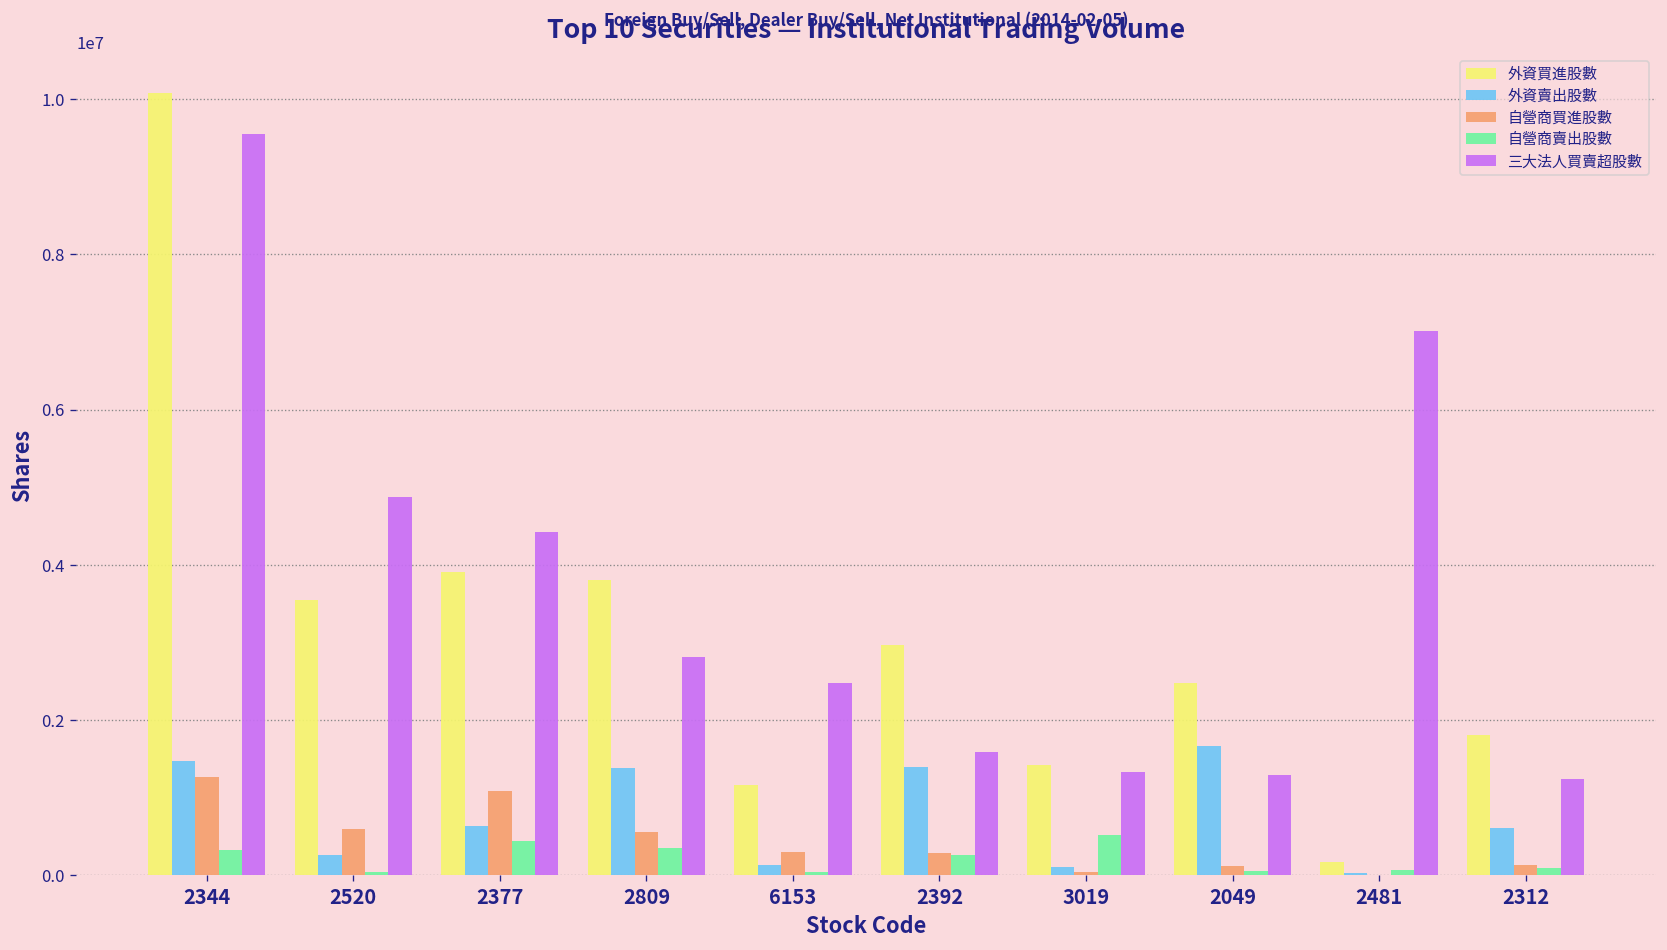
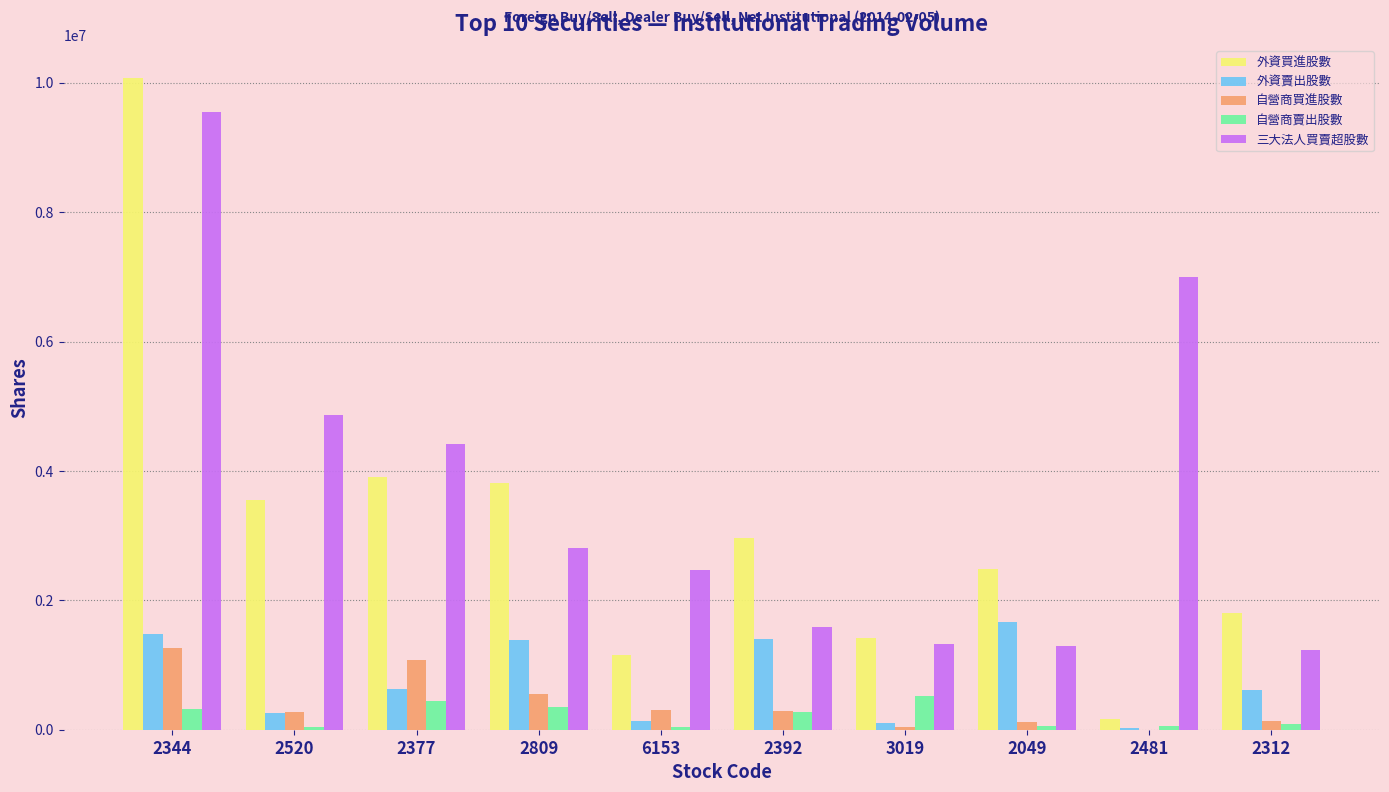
自營商買進股數, 2520: 600000 -> 300000
